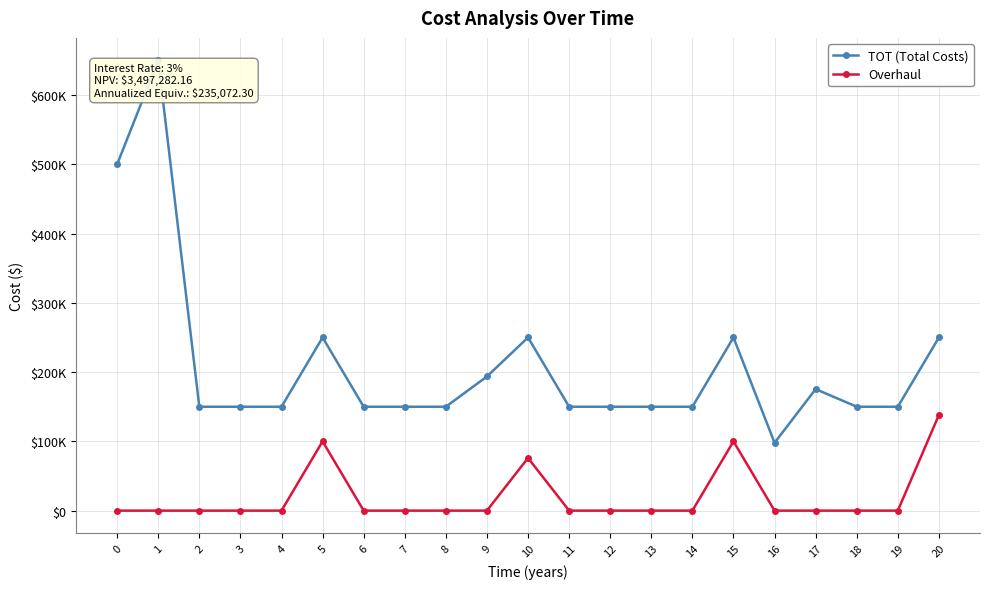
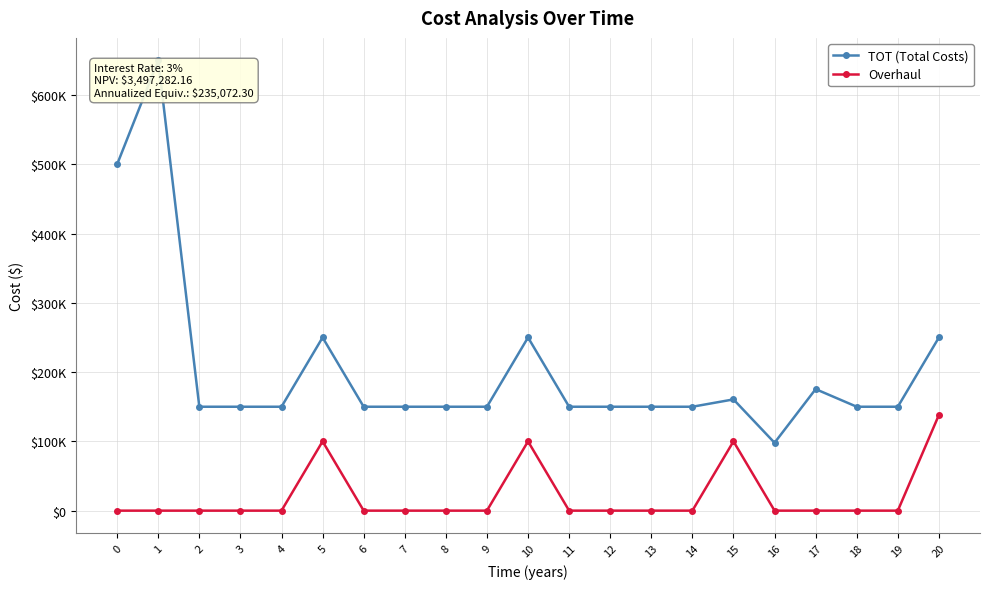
TOT (Total Costs), 9: $190000 -> $150000
Overhaul, 10: $80000 -> $100000
TOT (Total Costs), 15: $250000 -> $160000
